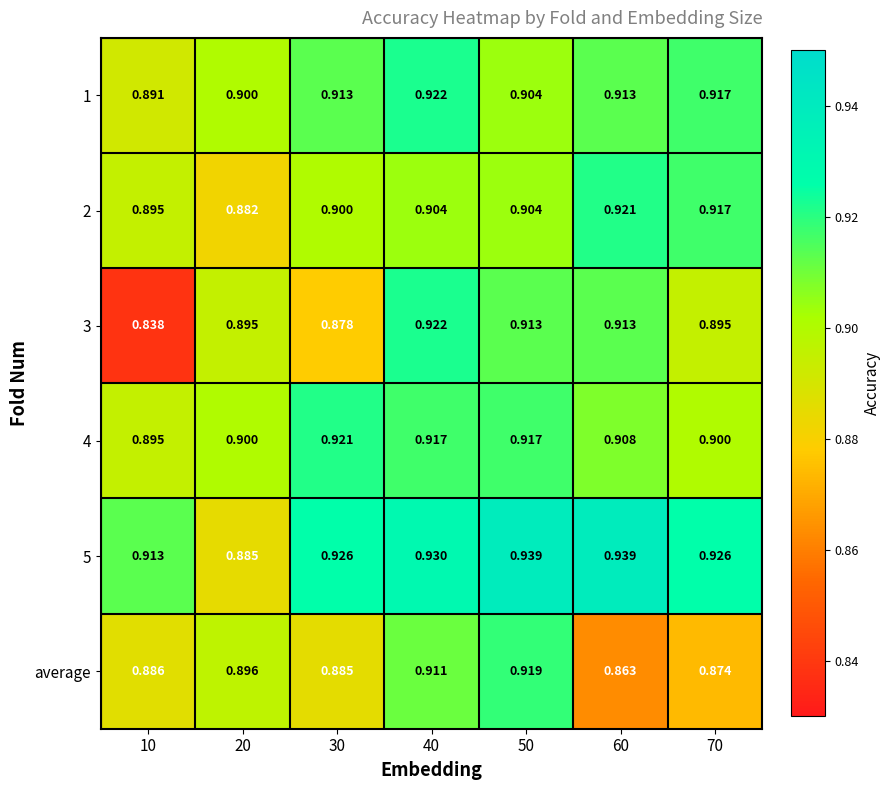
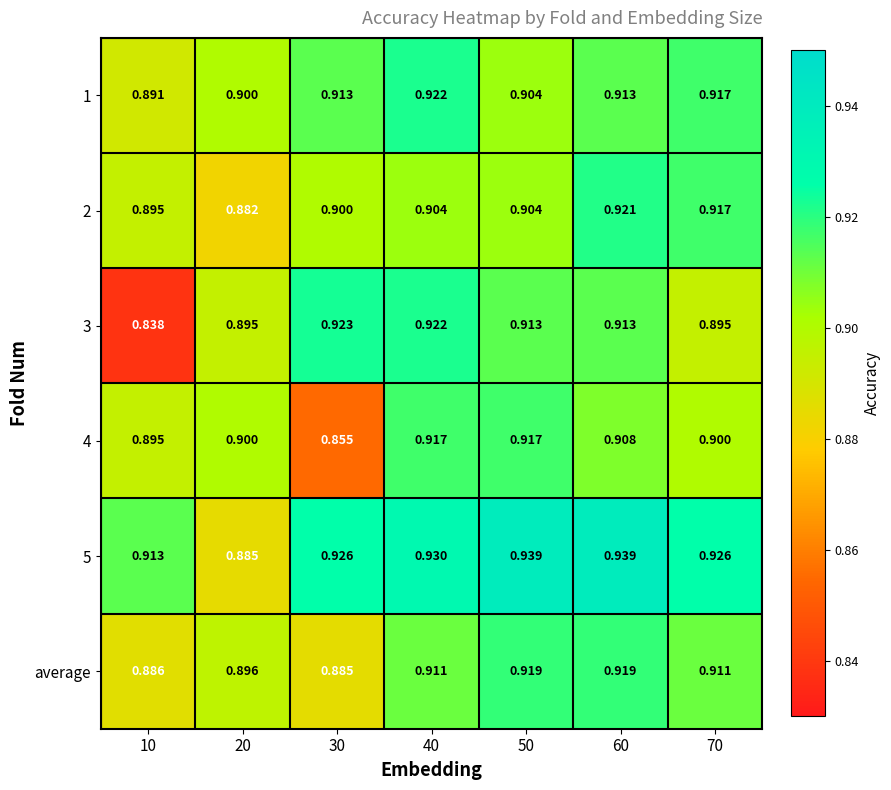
3, 30: 0.878 -> 0.923
4, 30: 0.921 -> 0.855
average, 60: 0.863 -> 0.919
average, 70: 0.874 -> 0.911
